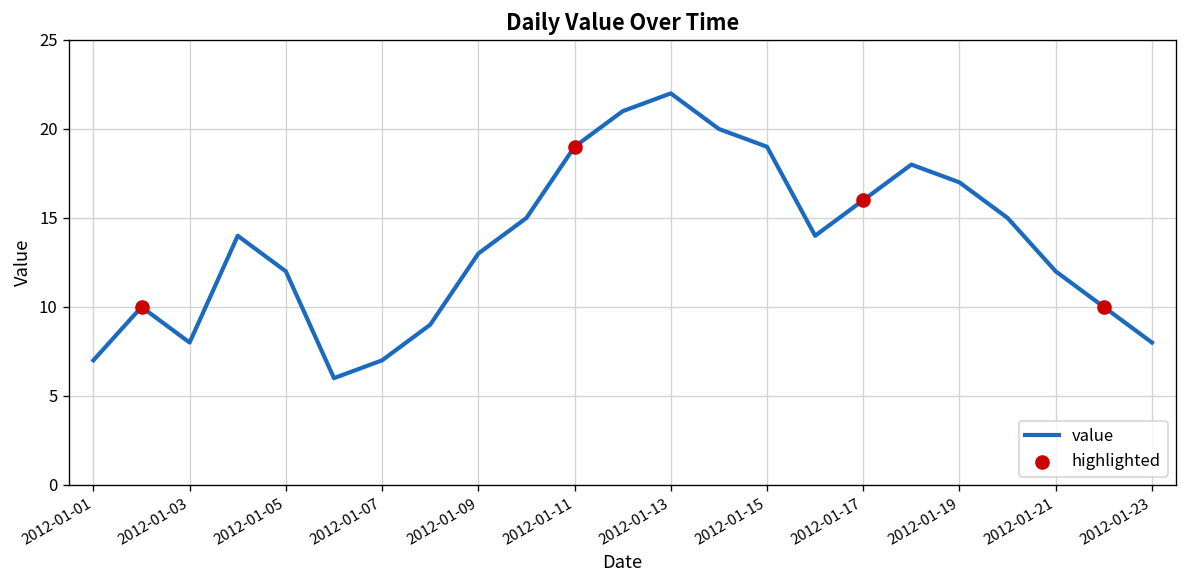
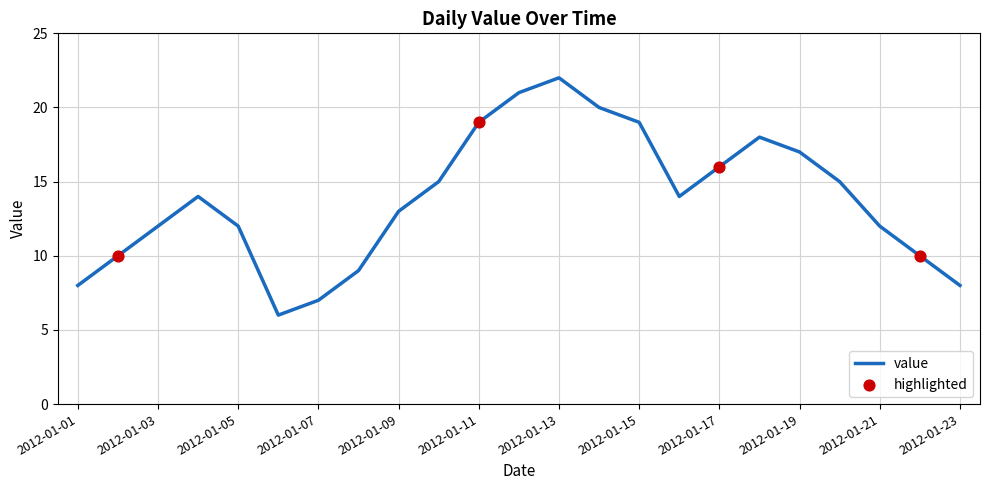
value, 2012-01-01: 7 -> 8
value, 2012-01-03: 8 -> 12
